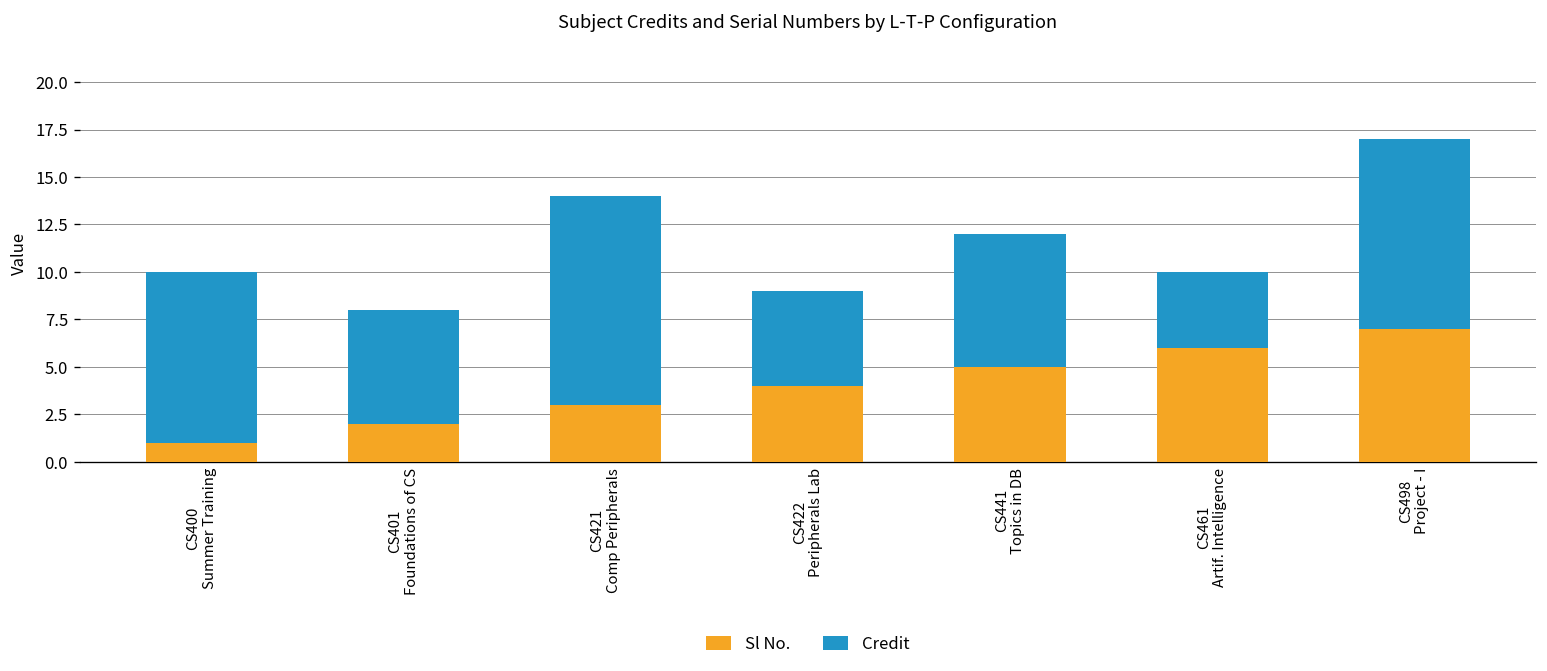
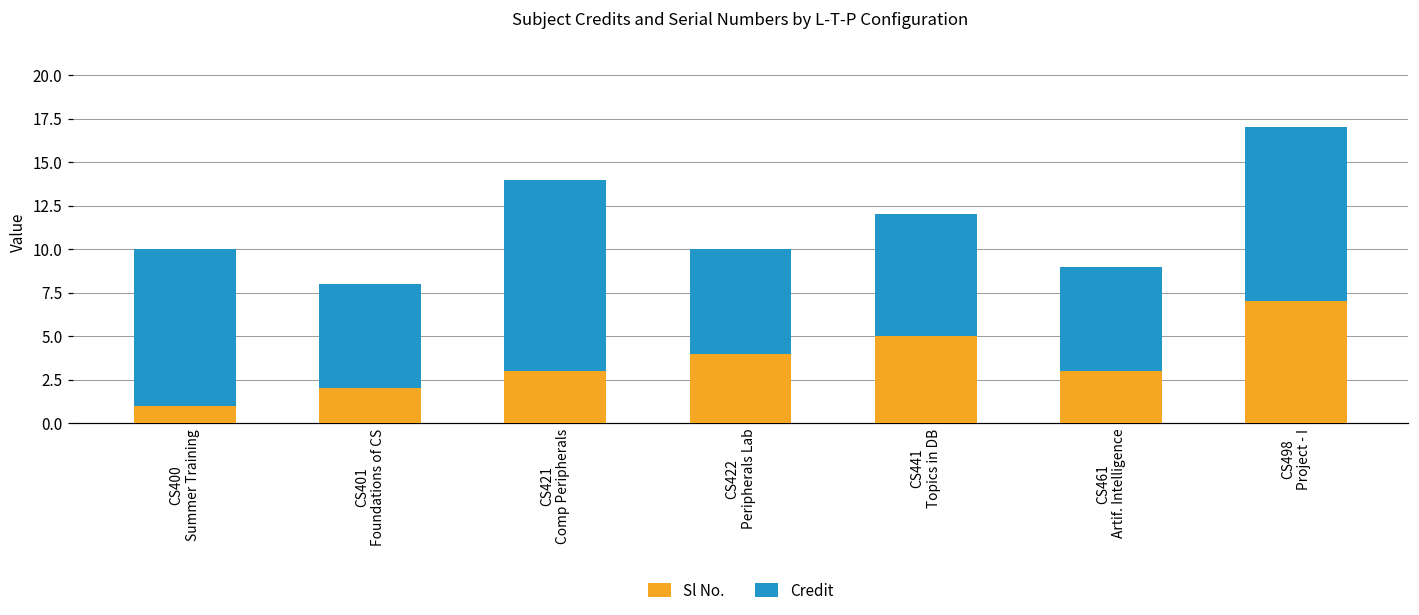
Credit, CS422 Peripherals Lab: 5 -> 6
Sl No., CS461 Artif. Intelligence: 6 -> 3
Credit, CS461 Artif. Intelligence: 4 -> 6
